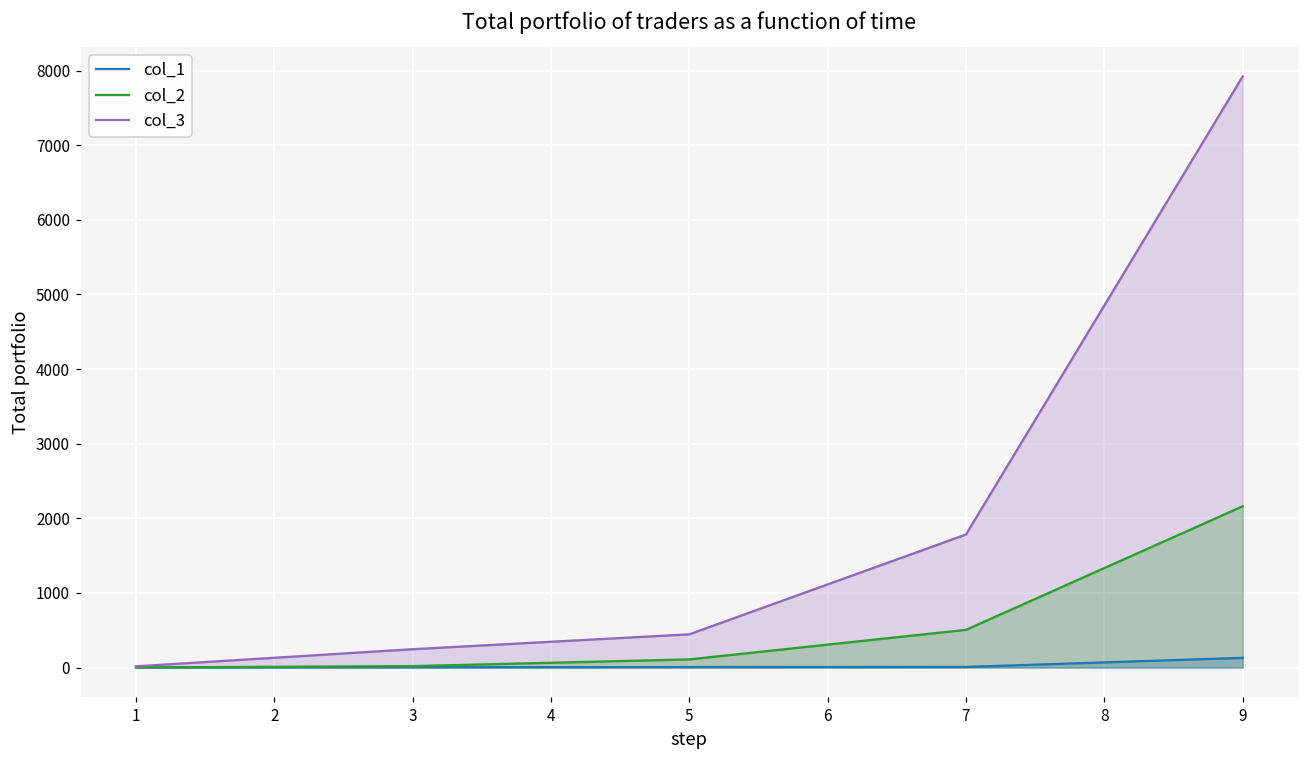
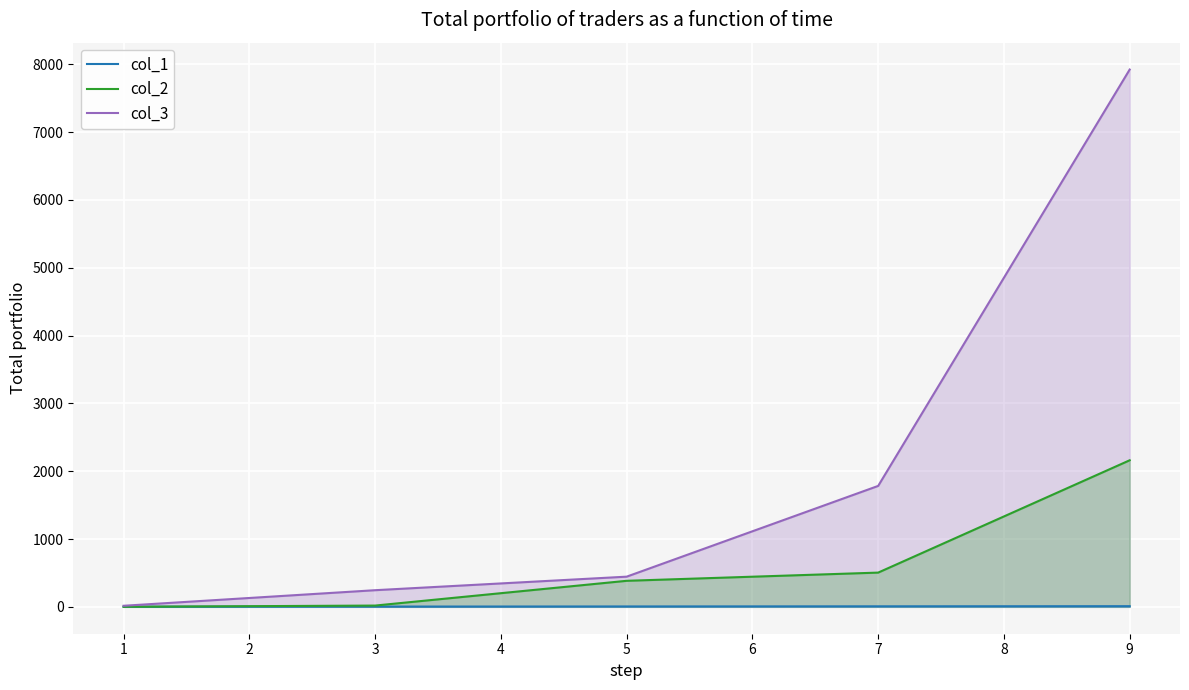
col_2, 5: 100 -> 400
col_1, 9: 100 -> 0
